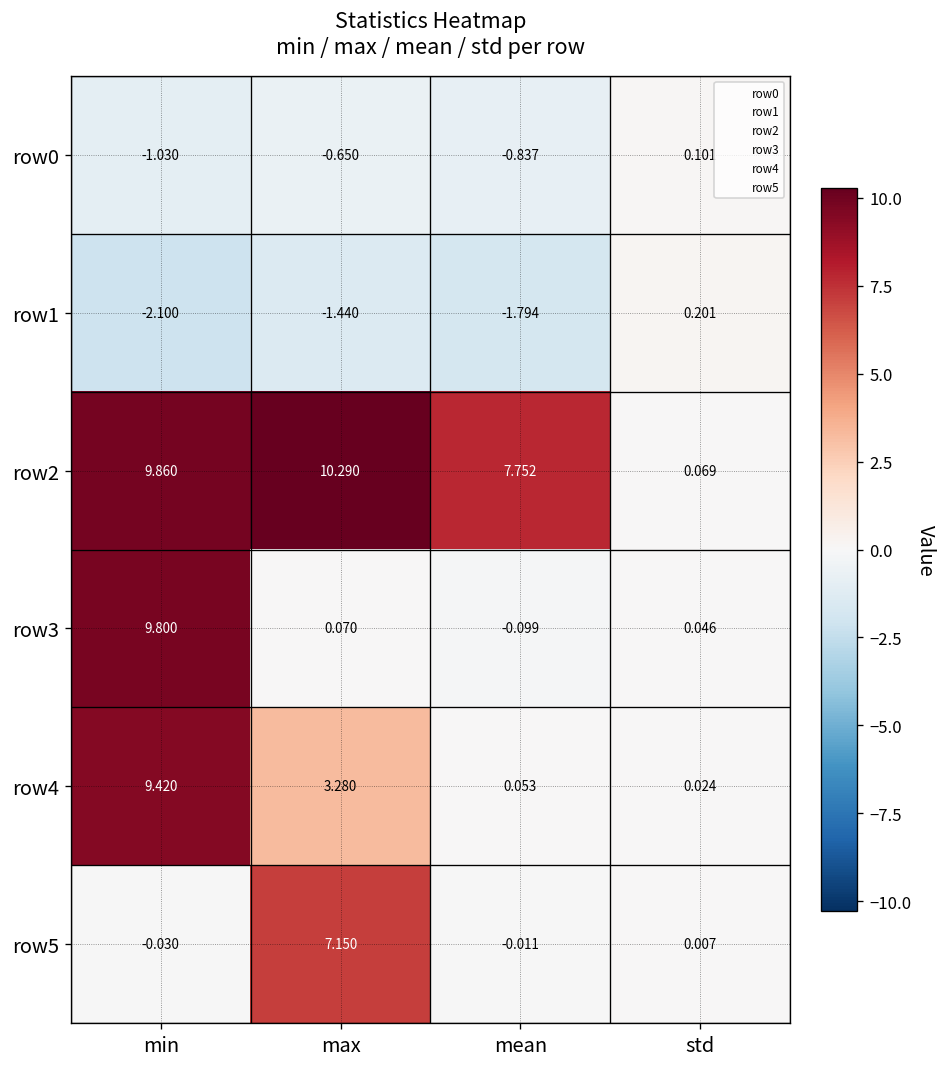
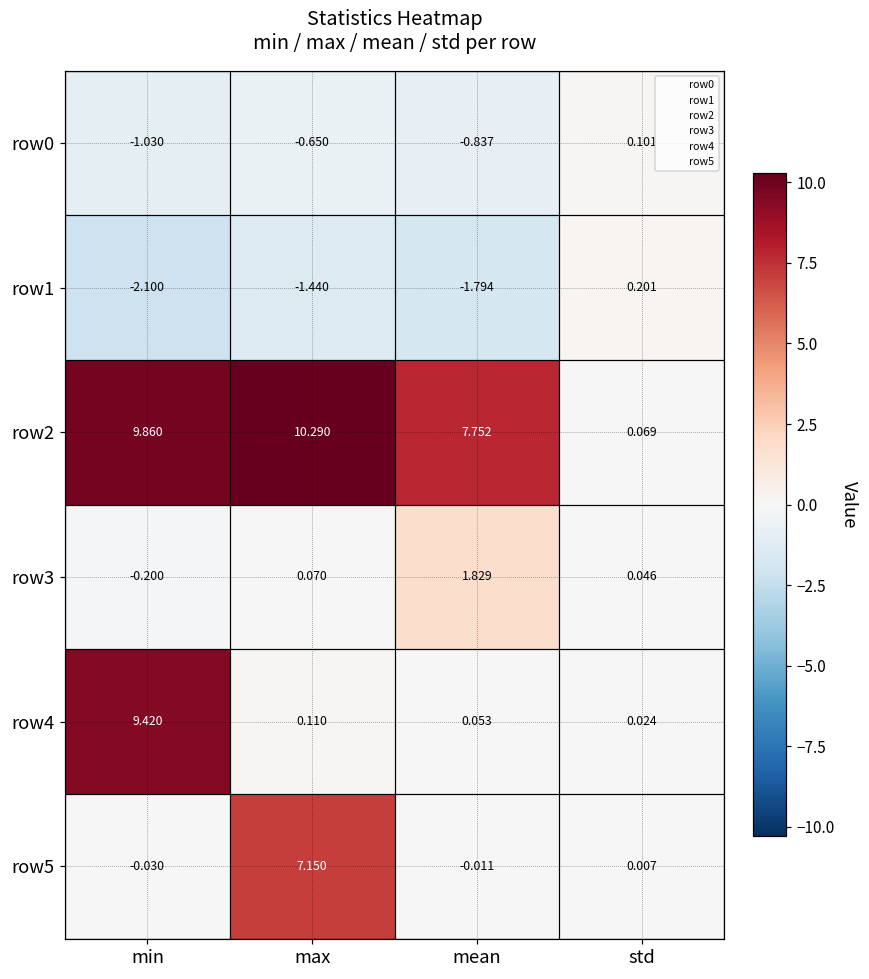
row3, min: 9.800 -> -0.200
row3, mean: -0.099 -> 1.829
row4, max: 3.280 -> 0.110
